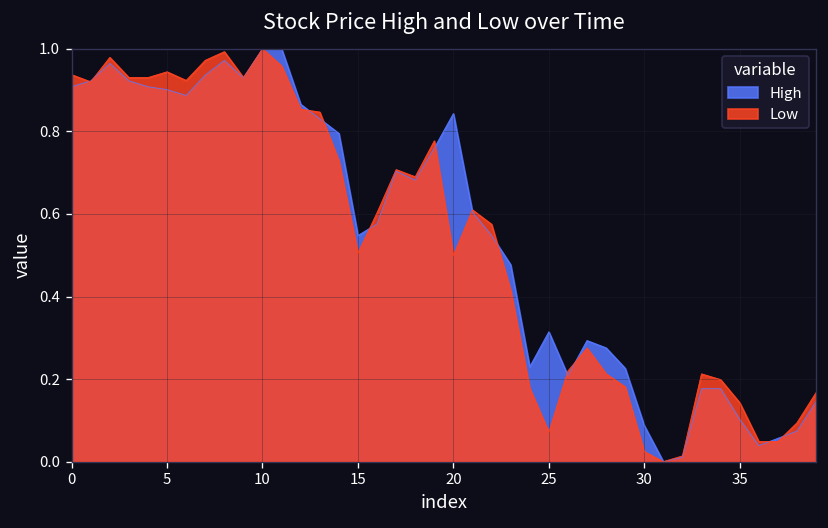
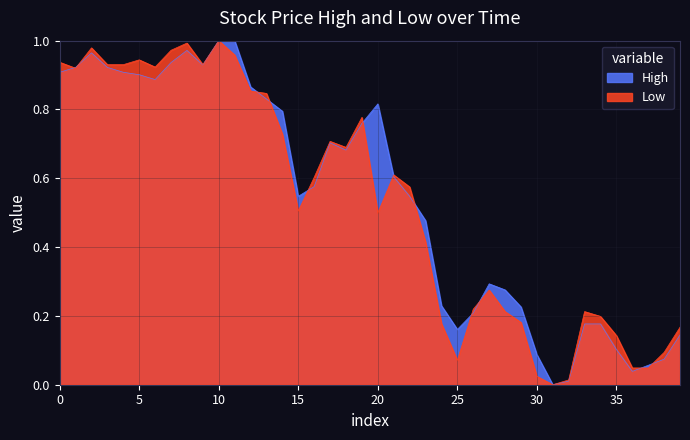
High, 20: 0.84 -> 0.82
High, 25: 0.31 -> 0.16
